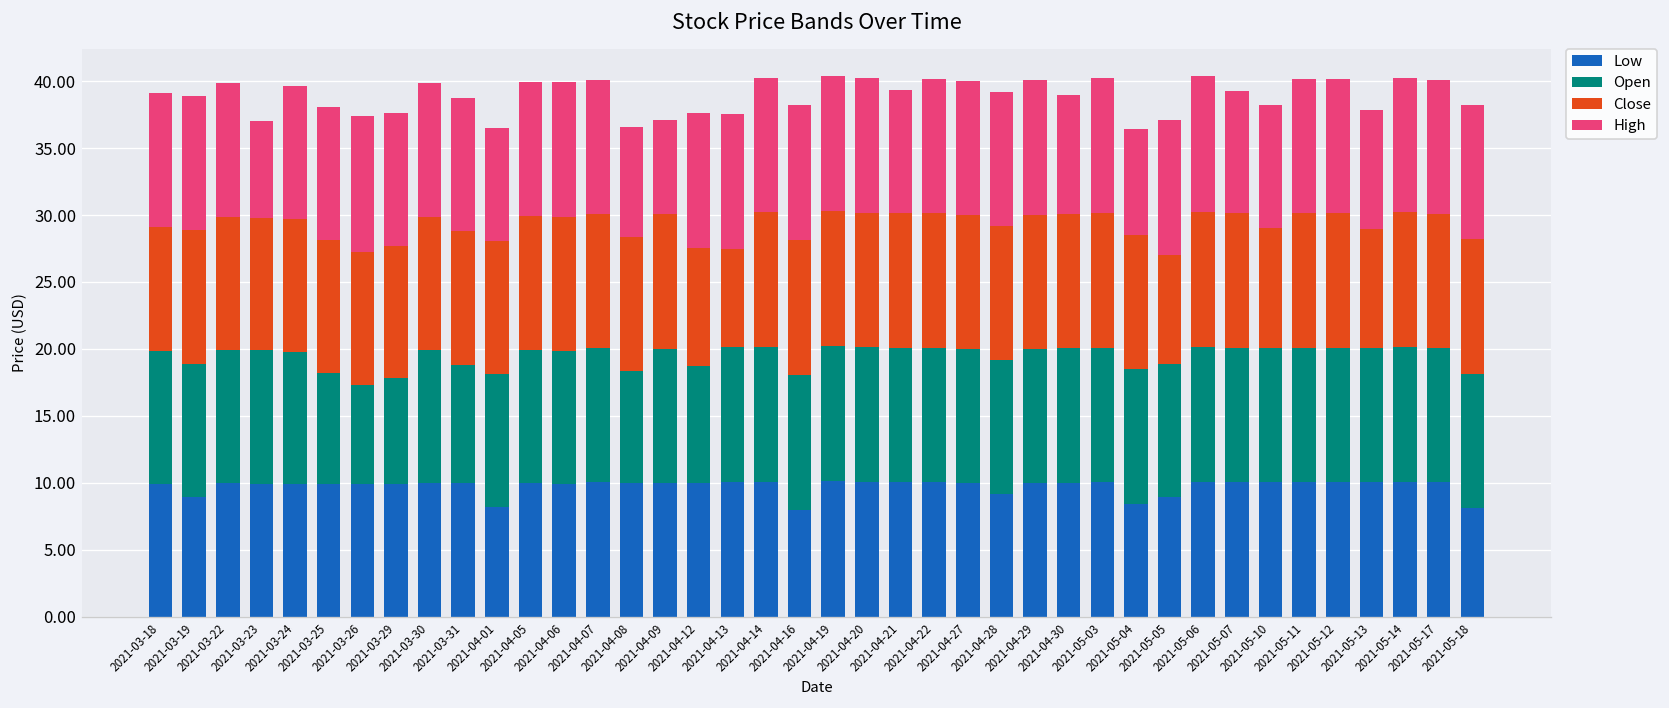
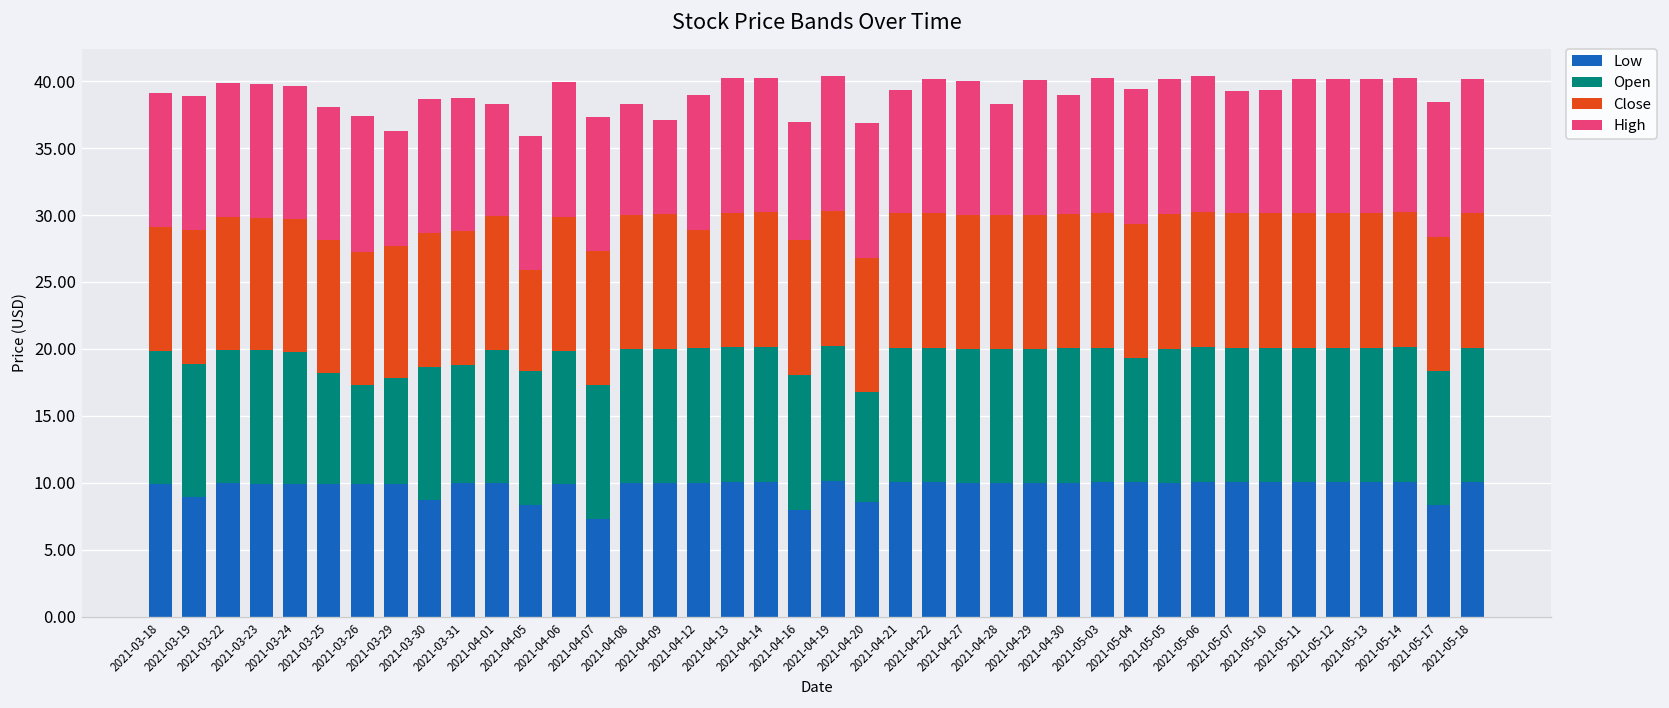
High, 2021-03-23: 7.2 -> 10.0
High, 2021-03-29: 9.9 -> 8.6
Low, 2021-03-30: 9.9 -> 8.7
Low, 2021-04-01: 8.2 -> 10.0
Low, 2021-04-05: 10.0 -> 8.4
Close, 2021-04-05: 10.0 -> 7.6
Low, 2021-04-07: 10.0 -> 7.3
Open, 2021-04-08: 8.4 -> 10.0
Open, 2021-04-12: 8.7 -> 10.1
Close, 2021-04-13: 7.3 -> 10.1
High, 2021-04-16: 10.1 -> 8.8
Low, 2021-04-20: 10.1 -> 8.6
Open, 2021-04-20: 10.1 -> 8.2
Low, 2021-04-28: 9.2 -> 10.0
High, 2021-04-28: 10.0 -> 8.3
Low, 2021-05-04: 8.4 -> 10.0
Open, 2021-05-04: 10.1 -> 9.3
High, 2021-05-04: 7.9 -> 10.1
Low, 2021-05-05: 8.9 -> 10.0
Close, 2021-05-05: 8.1 -> 10.1
Close, 2021-05-10: 9.0 -> 10.1
Close, 2021-05-13: 8.9 -> 10.1
High, 2021-05-13: 8.9 -> 10.1
Low, 2021-05-17: 10.0 -> 8.4
Low, 2021-05-18: 8.1 -> 10.0
